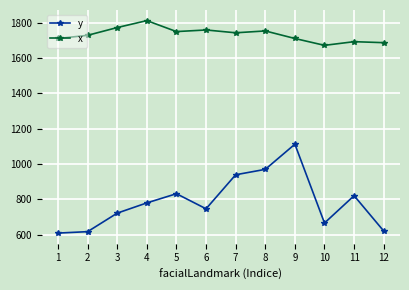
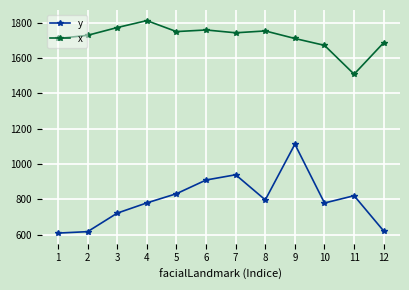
y, 6: 750 -> 910
y, 8: 970 -> 800
y, 10: 670 -> 780
x, 11: 1690 -> 1510
